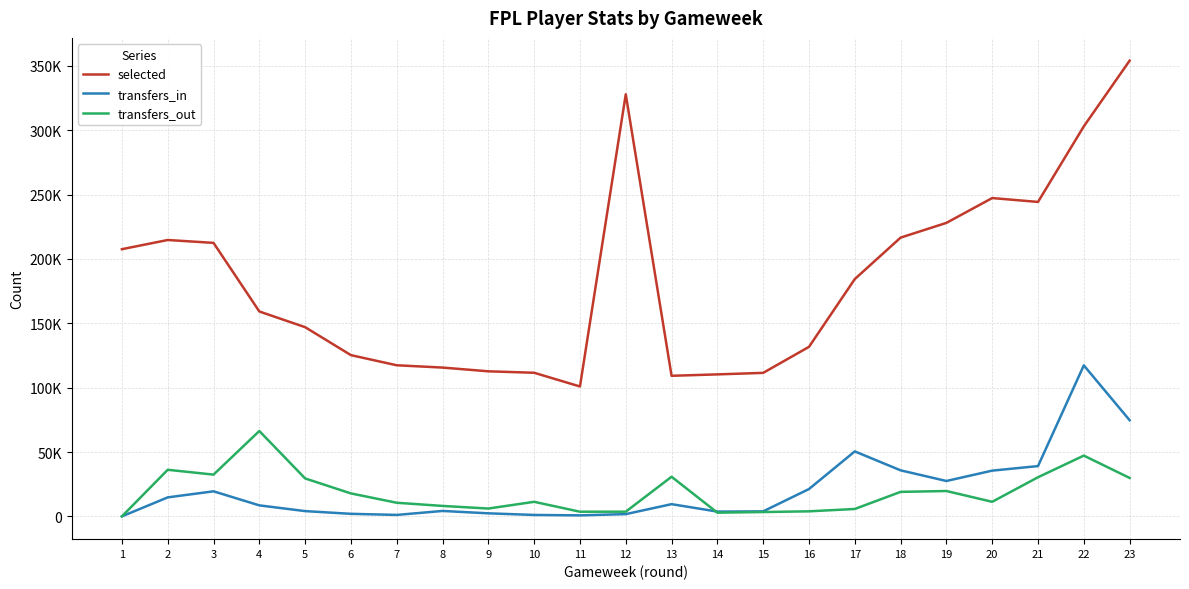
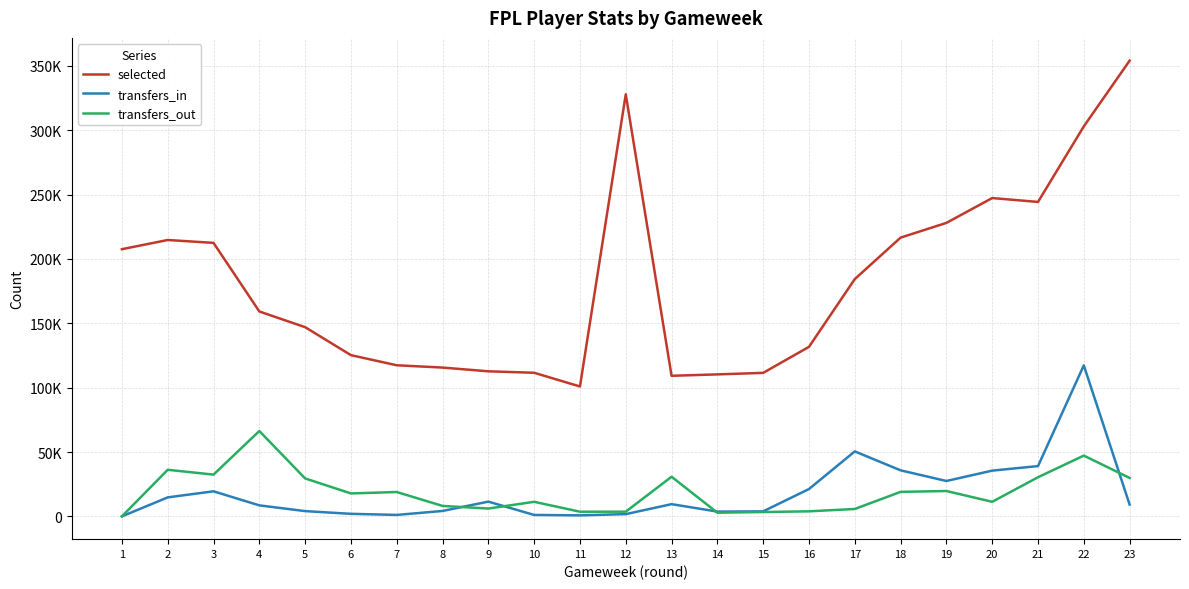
transfers_out, 7: 11000 -> 19000
transfers_in, 9: 2000 -> 11000
transfers_in, 23: 75000 -> 9000
